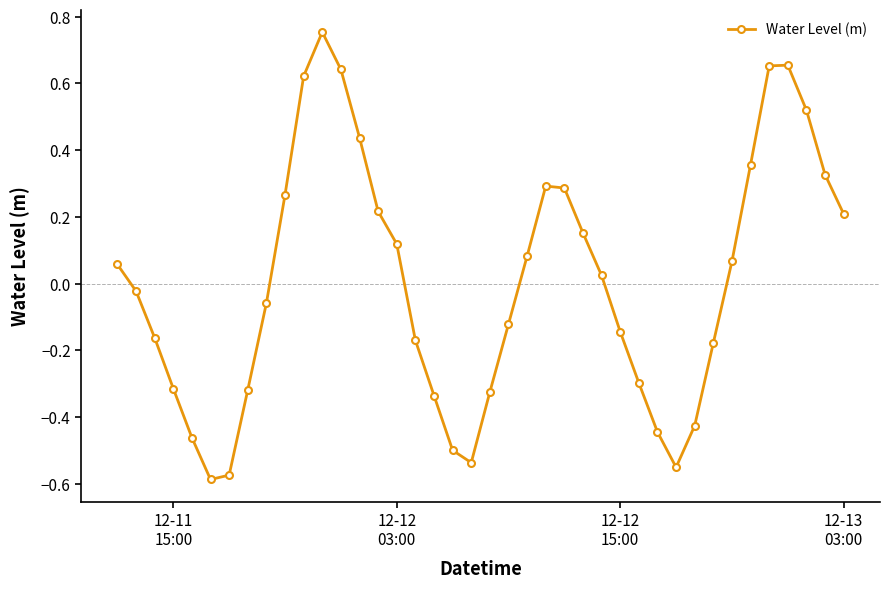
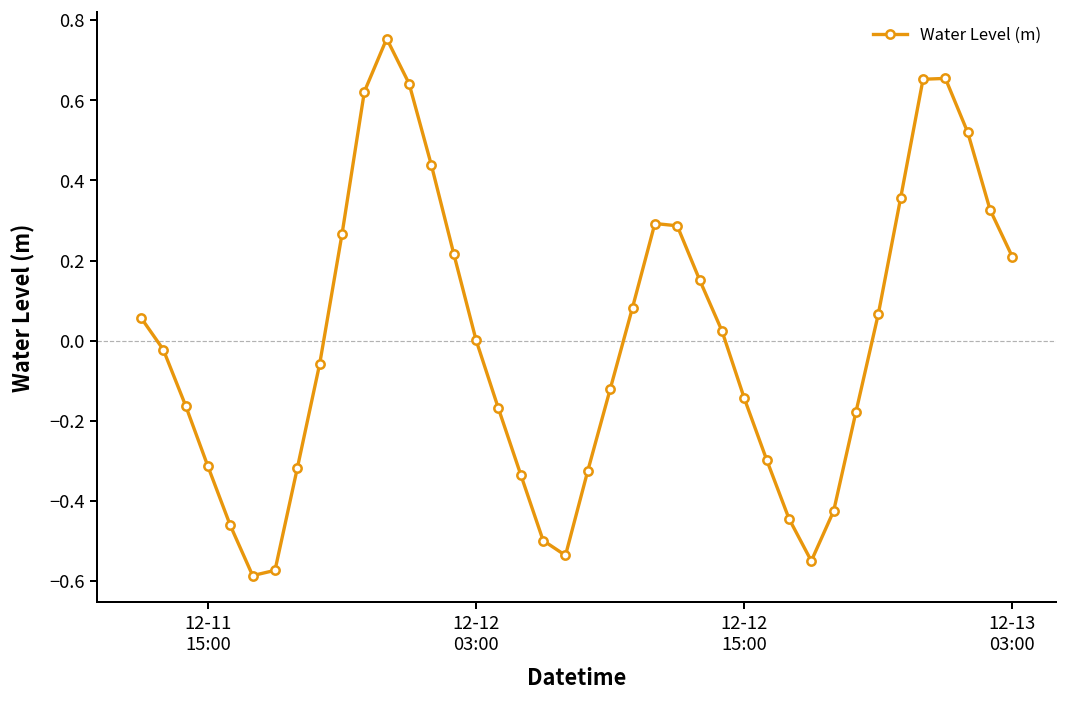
12-12 03:00: 0.12 -> 0.00
